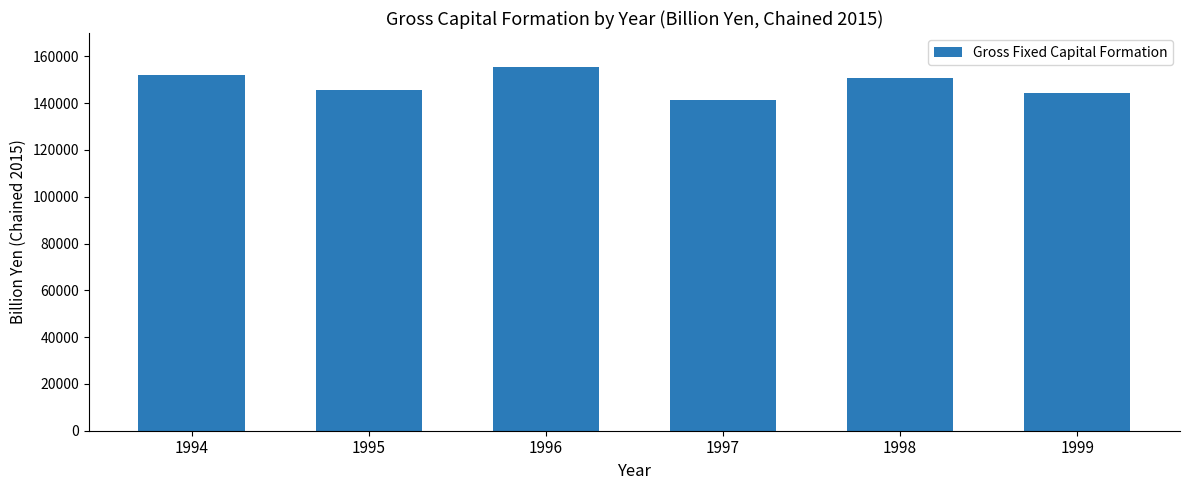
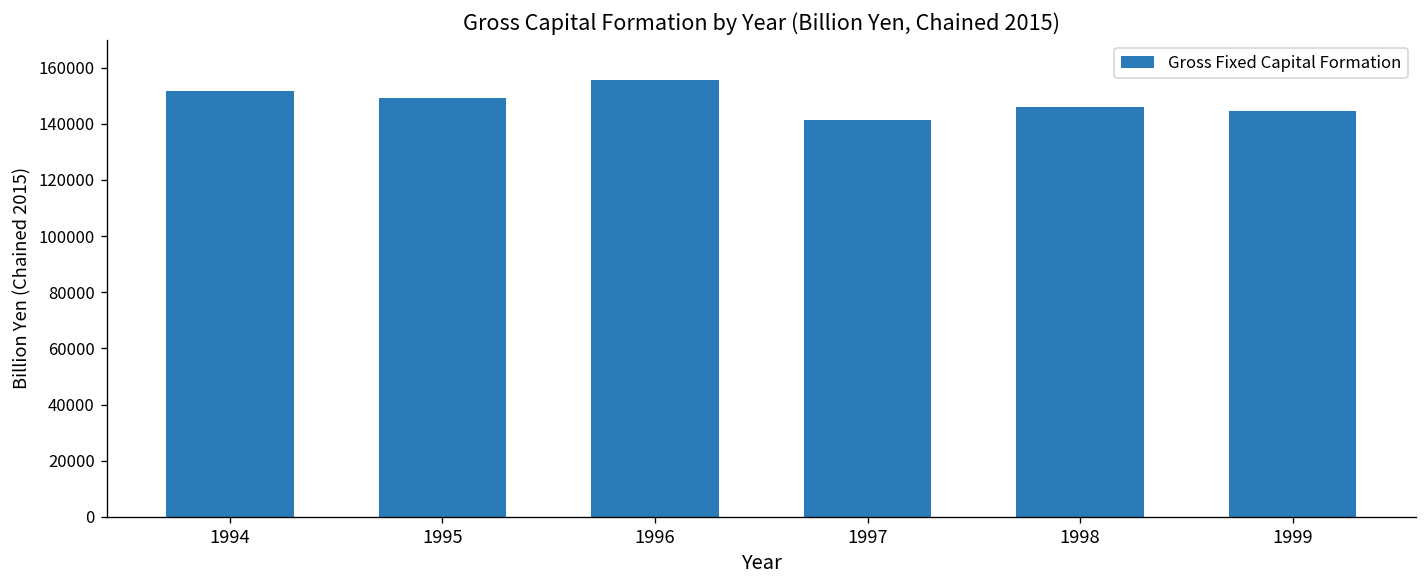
1995: 146000 -> 149000
1998: 151000 -> 146000
